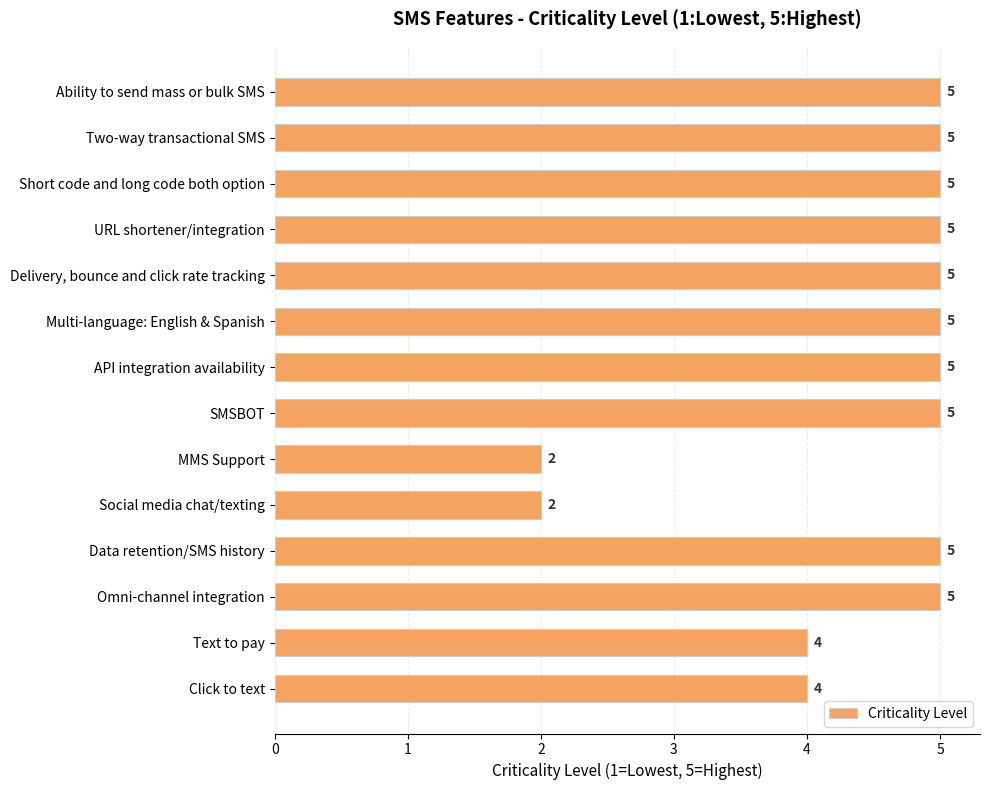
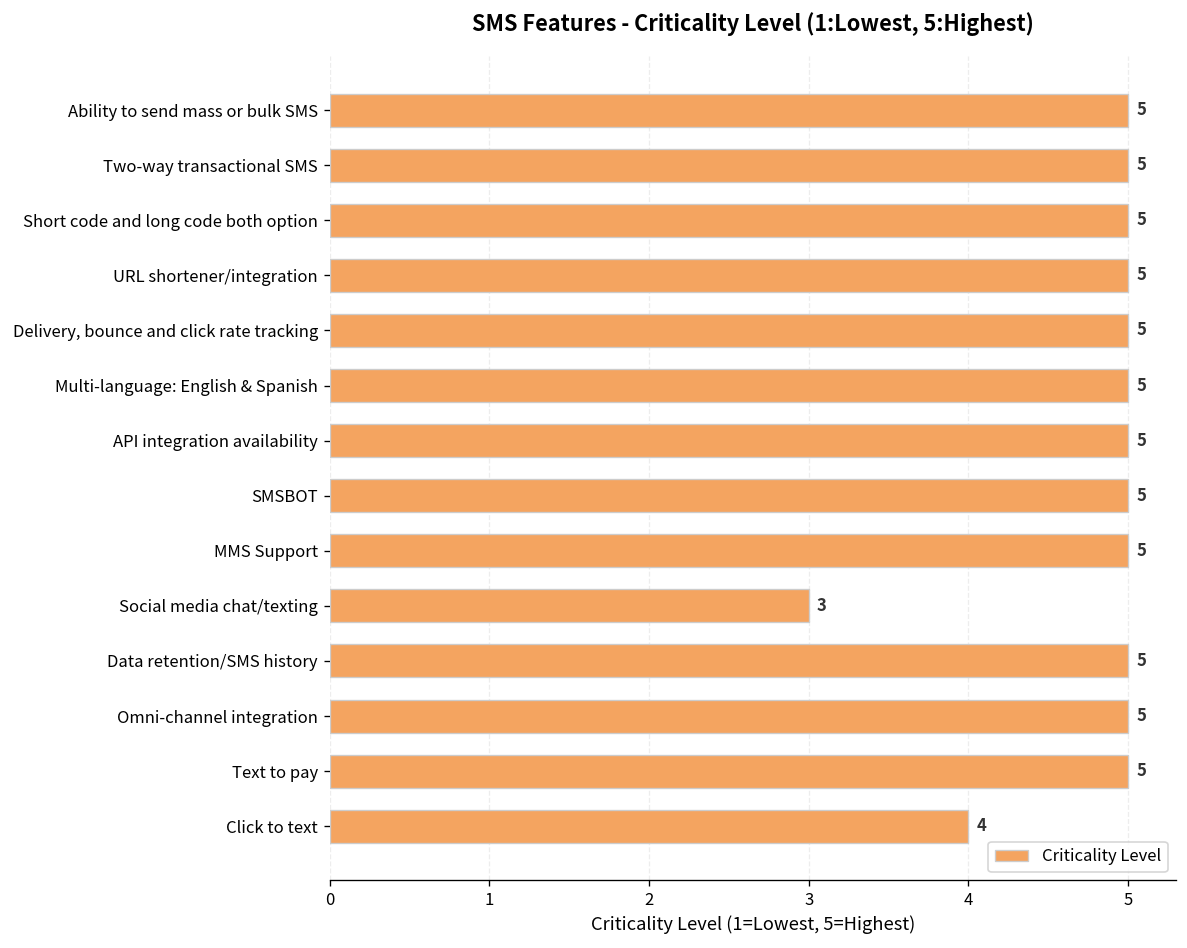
MMS Support: 2 -> 5
Social media chat/texting: 2 -> 3
Text to pay: 4 -> 5
